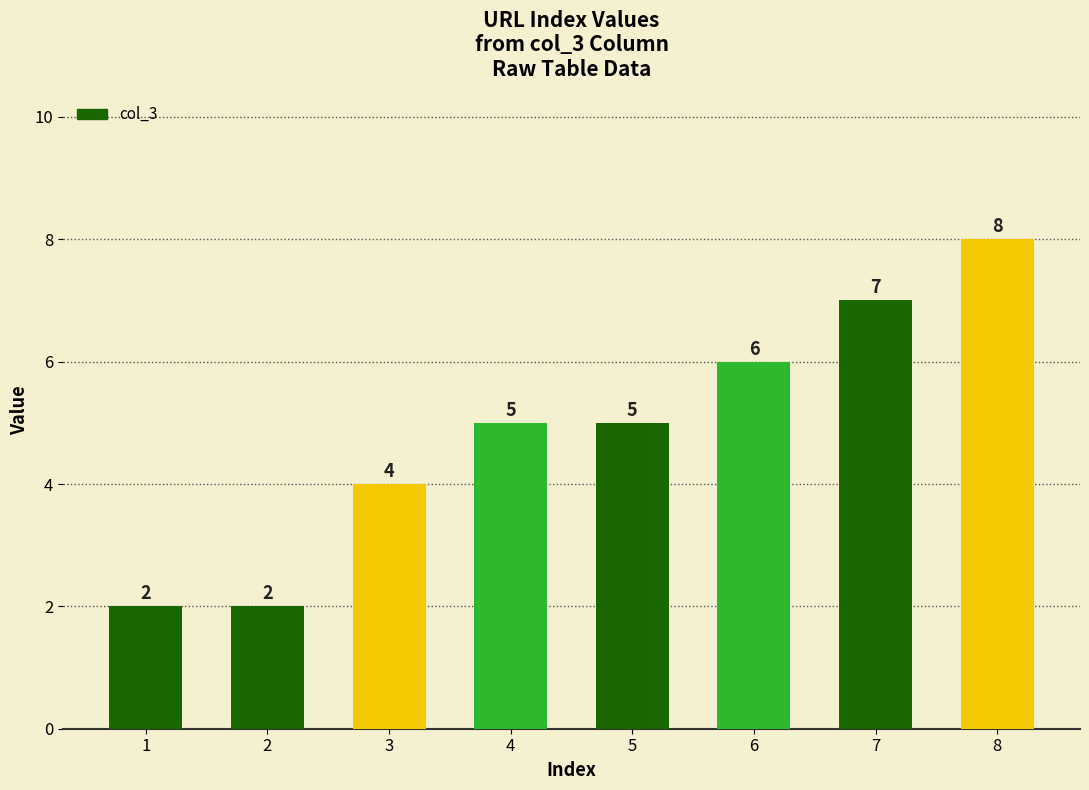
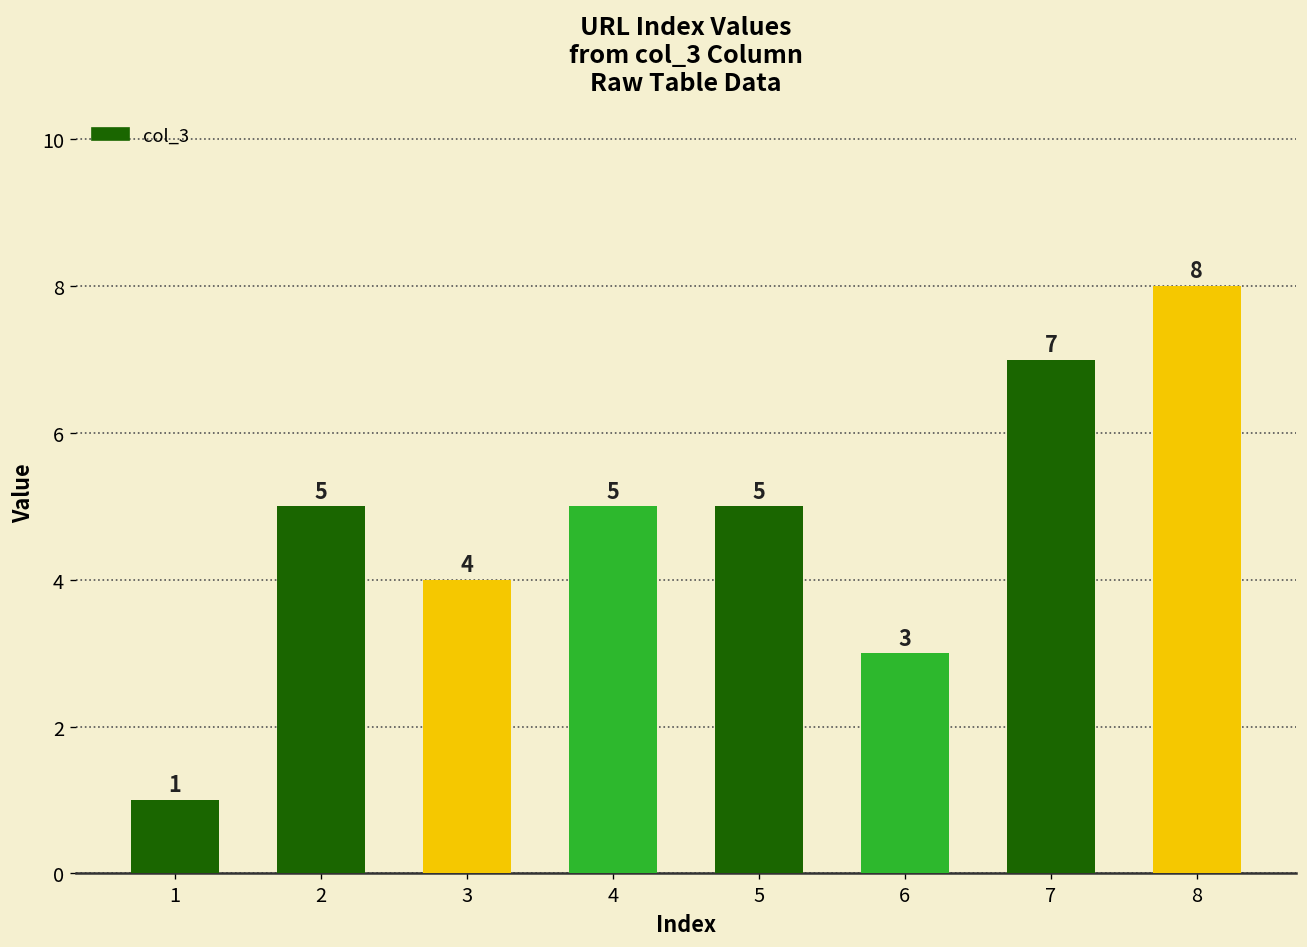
1: 2 -> 1
2: 2 -> 5
6: 6 -> 3
